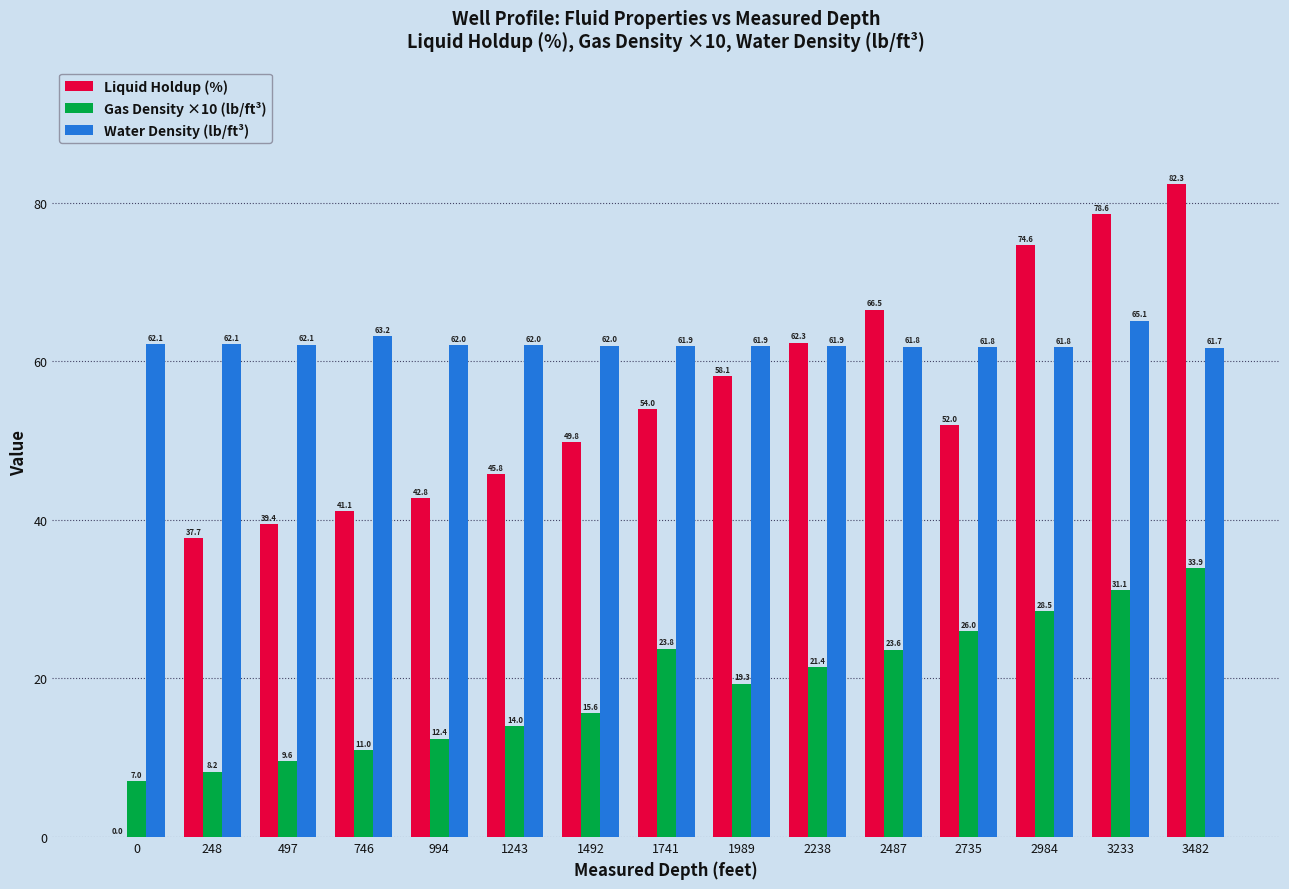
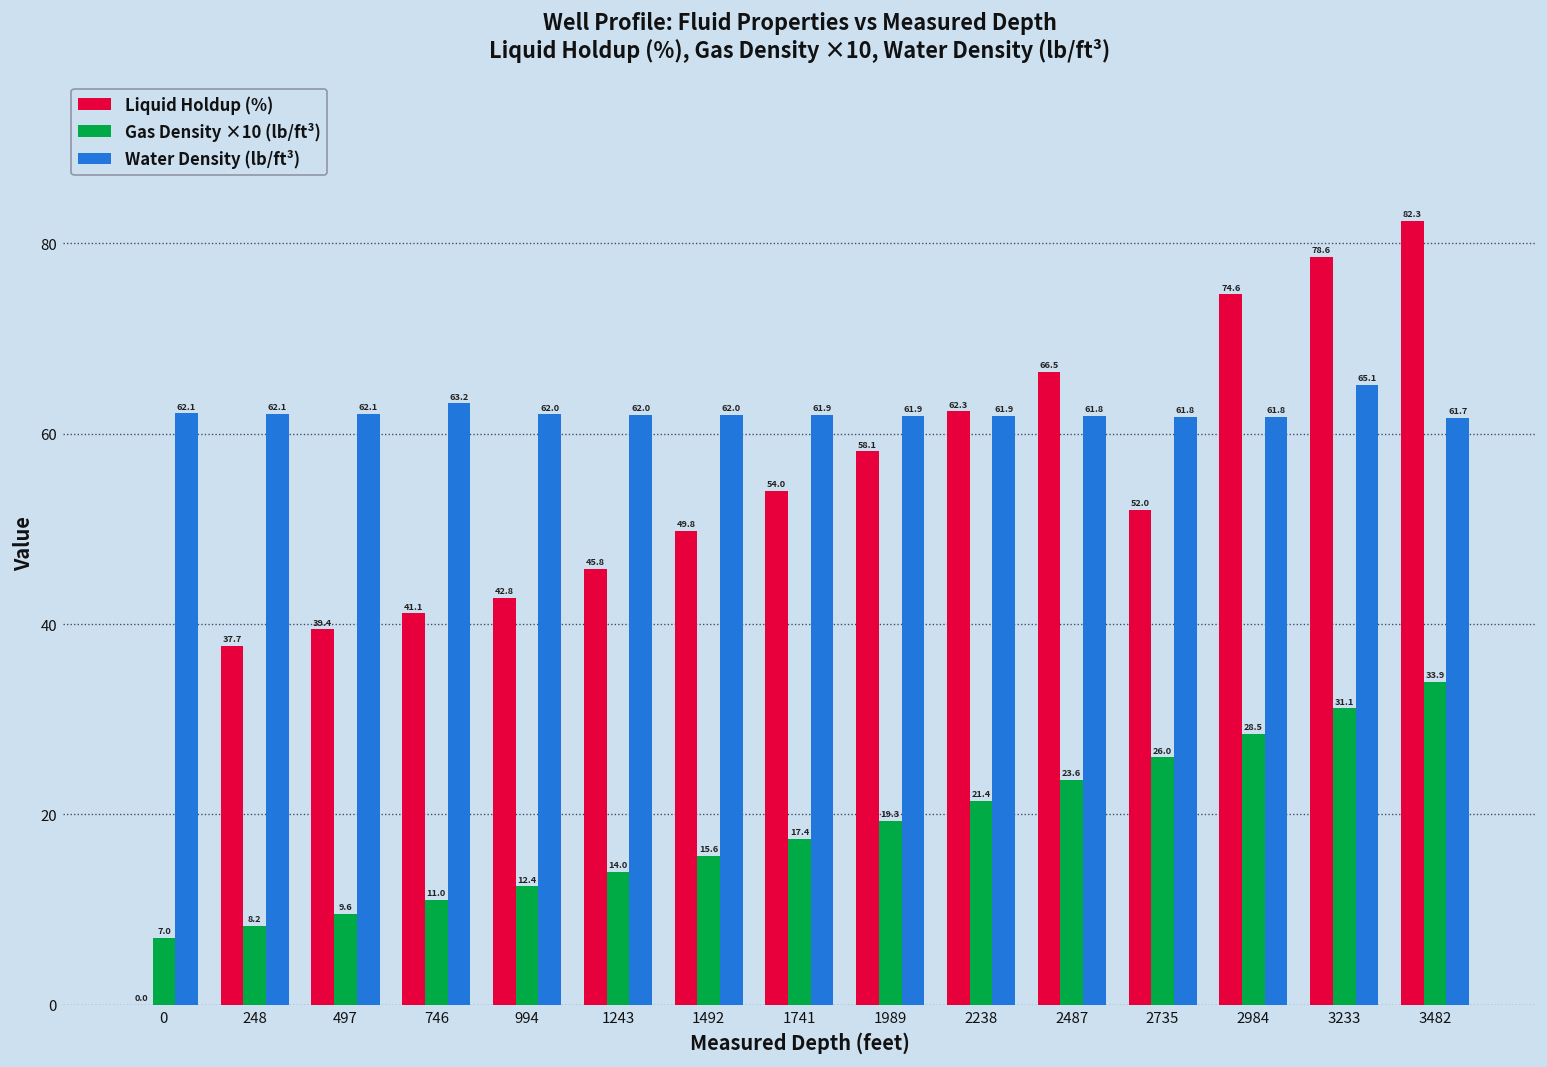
Gas Density ×10 (lb/ft³), 1741: 23.8 -> 17.4
